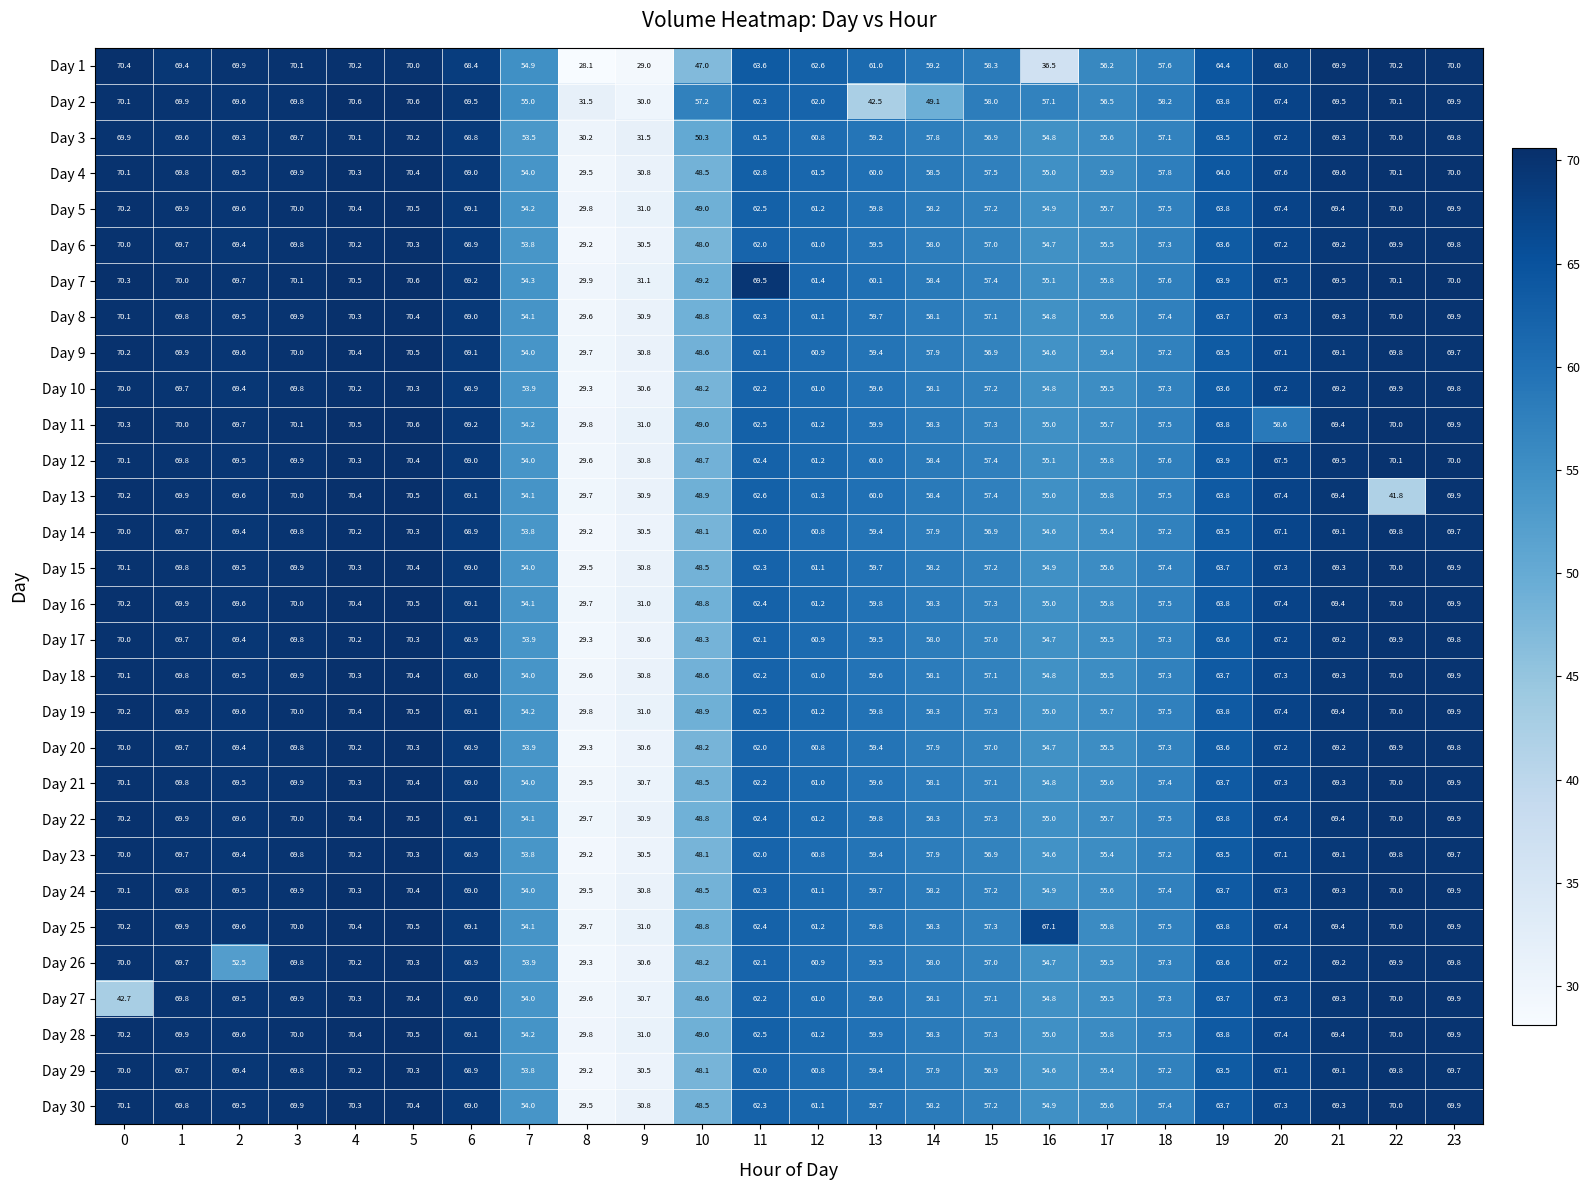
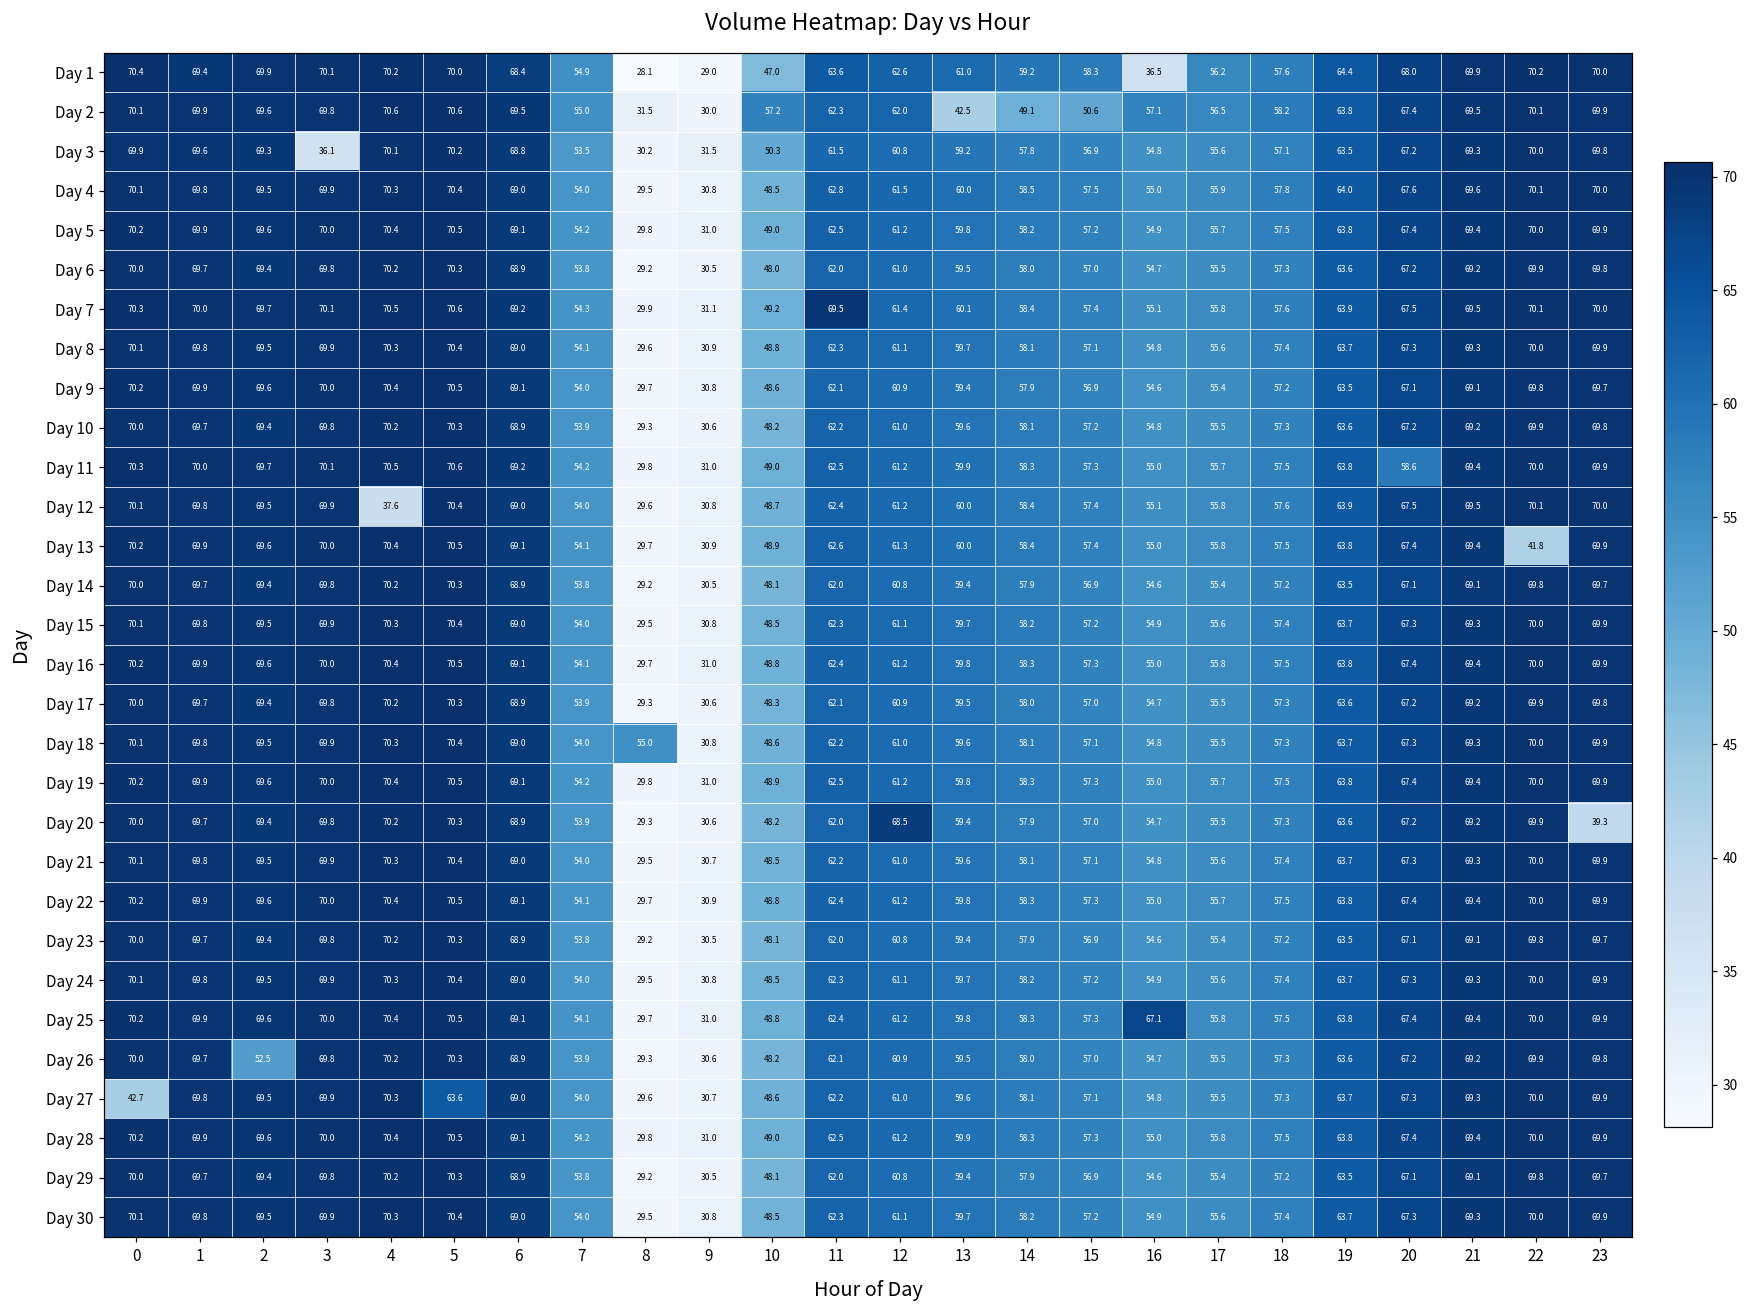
Day 2, 15: 58.0 -> 50.6
Day 3, 3: 69.7 -> 36.1
Day 12, 4: 70.3 -> 37.6
Day 18, 8: 29.6 -> 55.0
Day 20, 12: 60.8 -> 68.5
Day 20, 23: 69.8 -> 39.3
Day 27, 5: 70.4 -> 63.6
